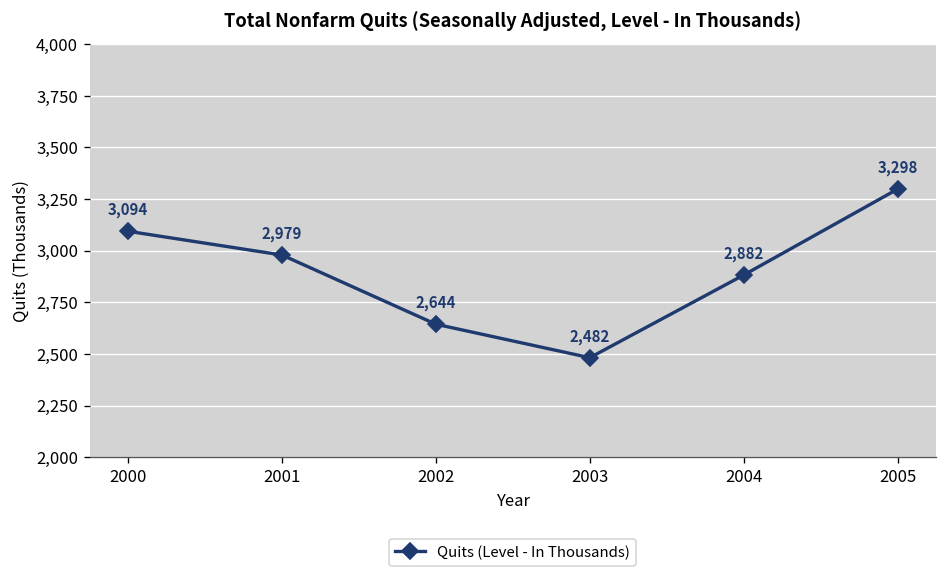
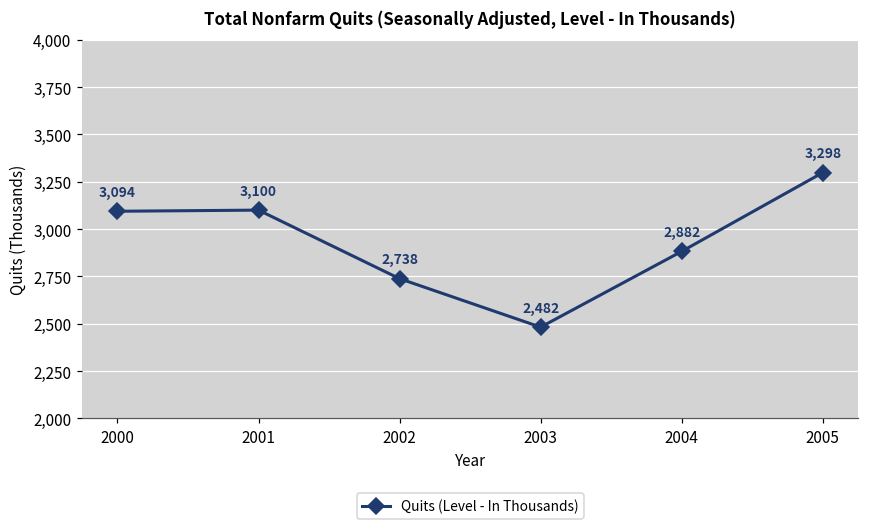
2001: 2,979 -> 3,100
2002: 2,644 -> 2,738
